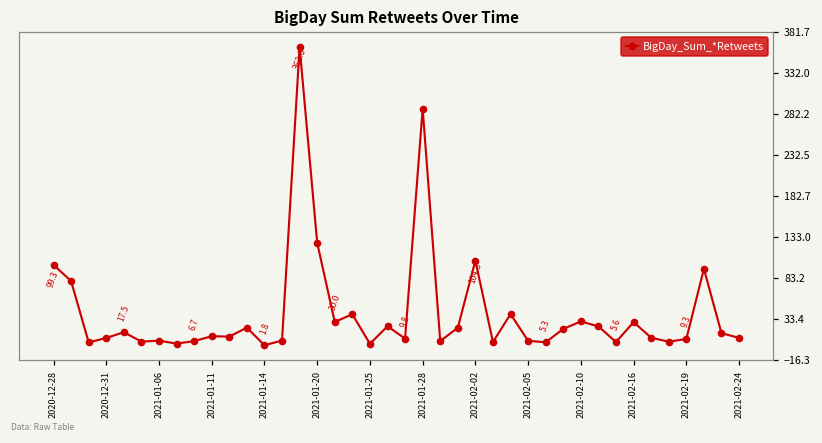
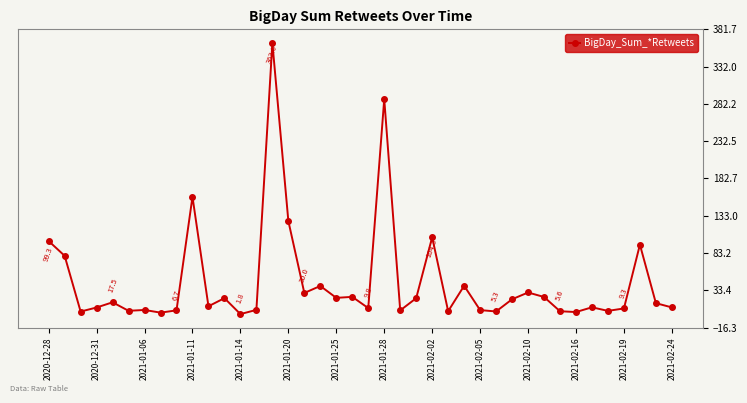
2021-01-11: 10 -> 160
2021-01-25: 0 -> 20
2021-02-16: 30 -> 0
